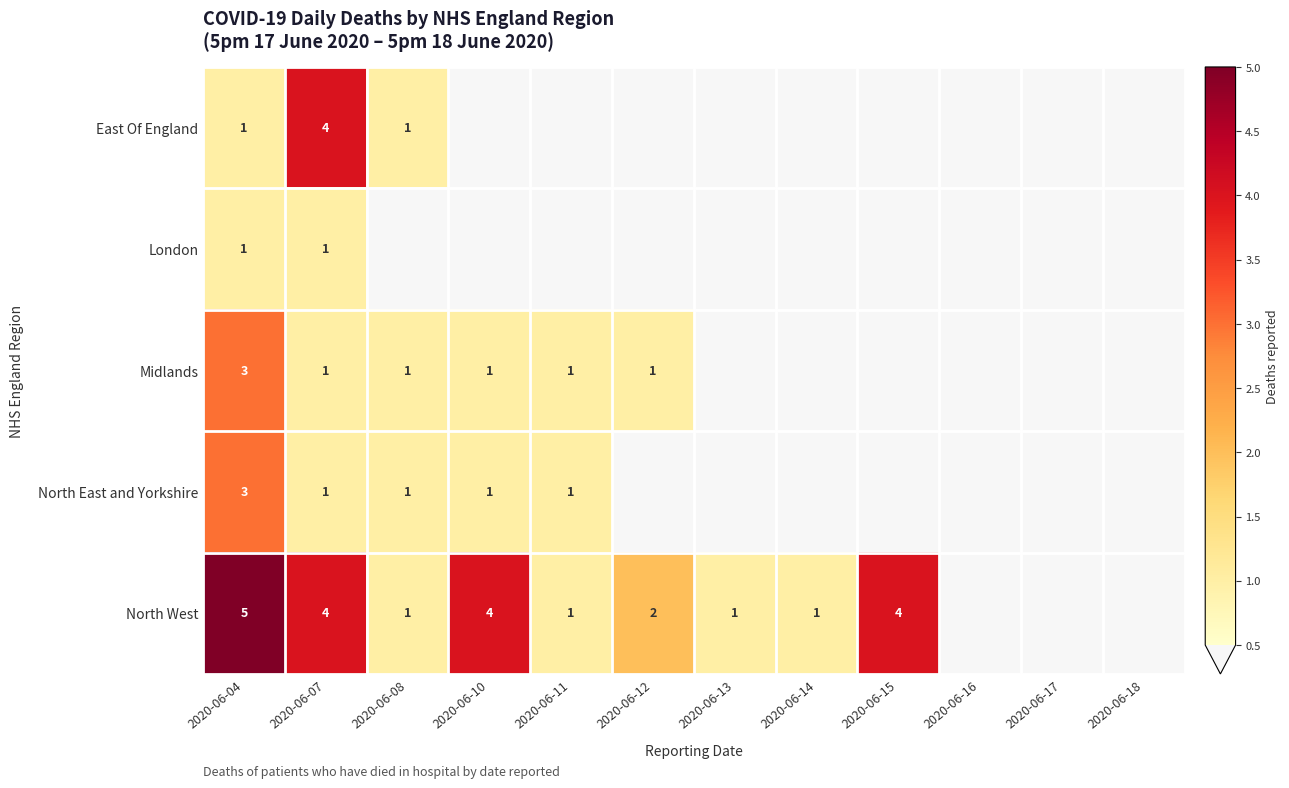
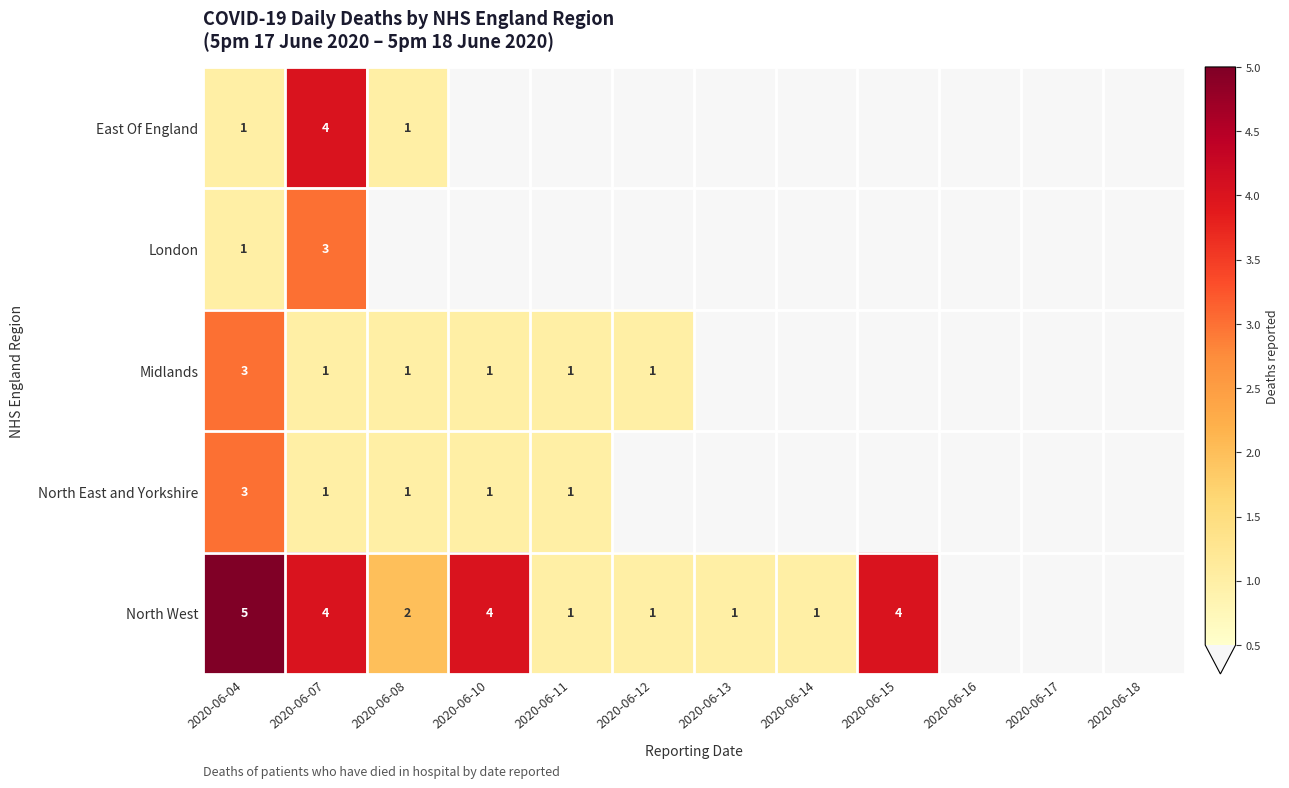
London, 2020-06-07: 1 -> 3
North West, 2020-06-08: 1 -> 2
North West, 2020-06-12: 2 -> 1
